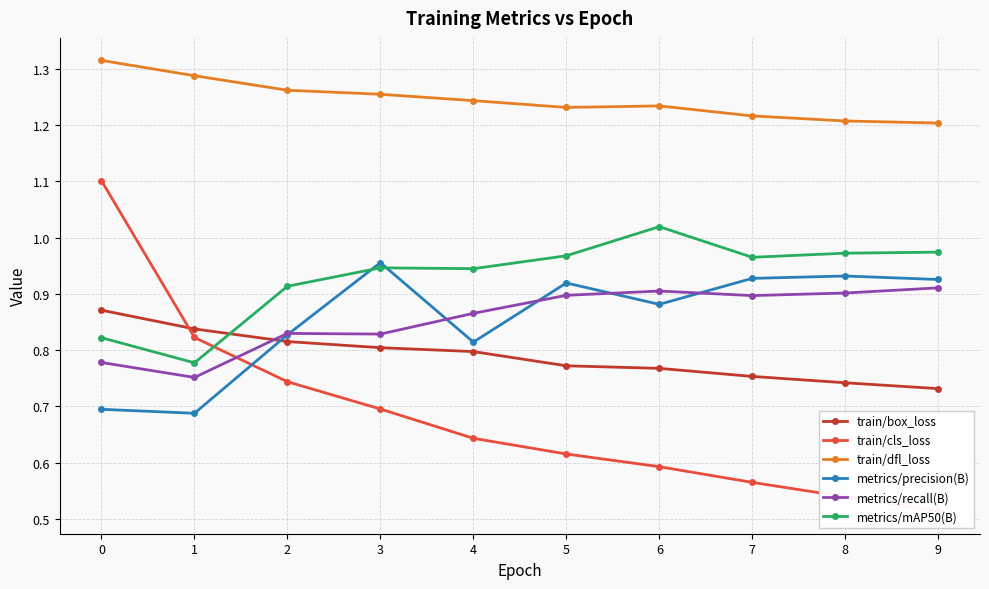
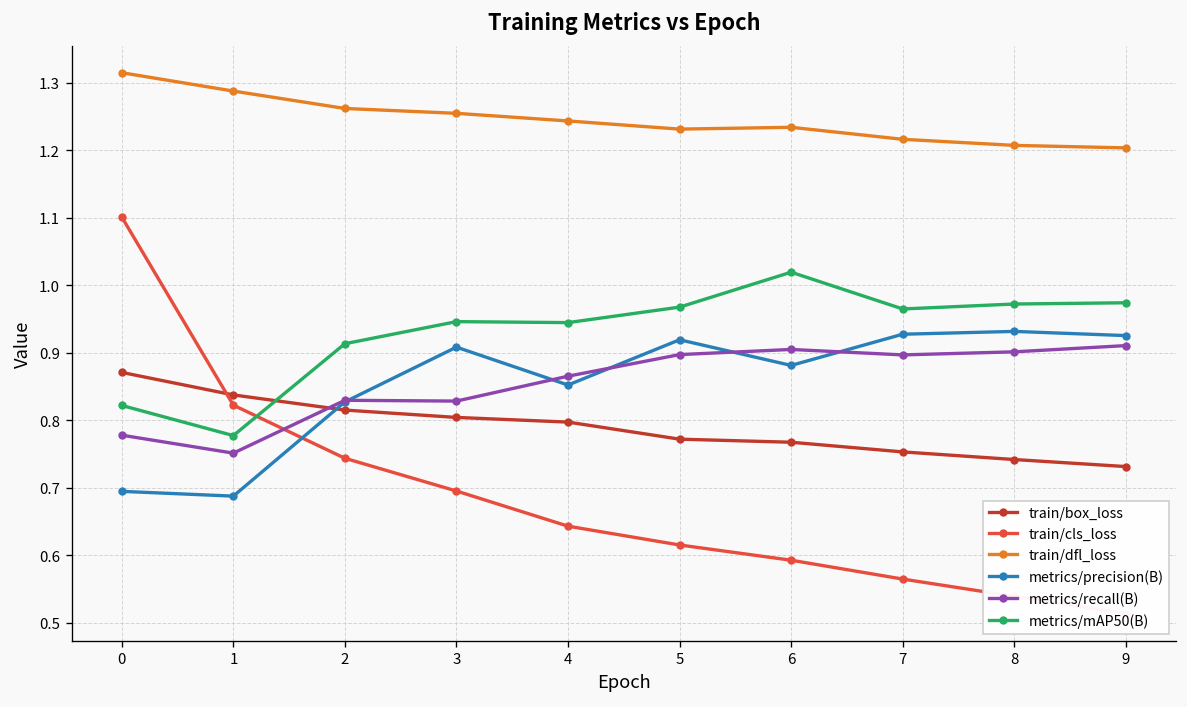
metrics/precision(B), 3: 0.96 -> 0.91
metrics/precision(B), 4: 0.81 -> 0.85
